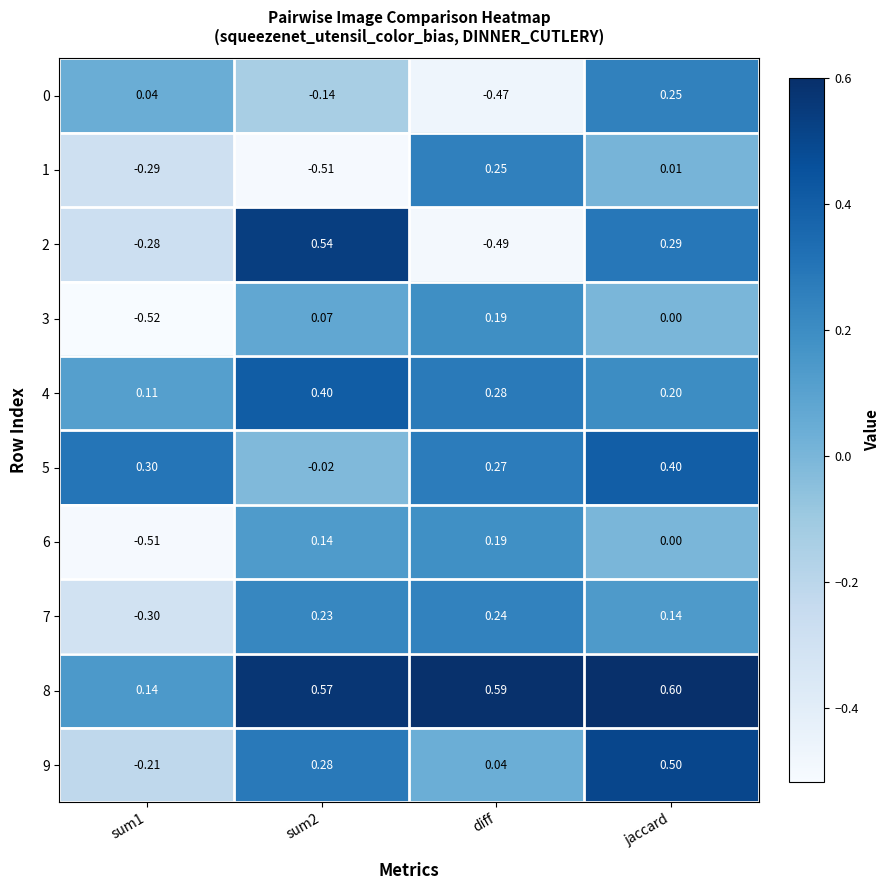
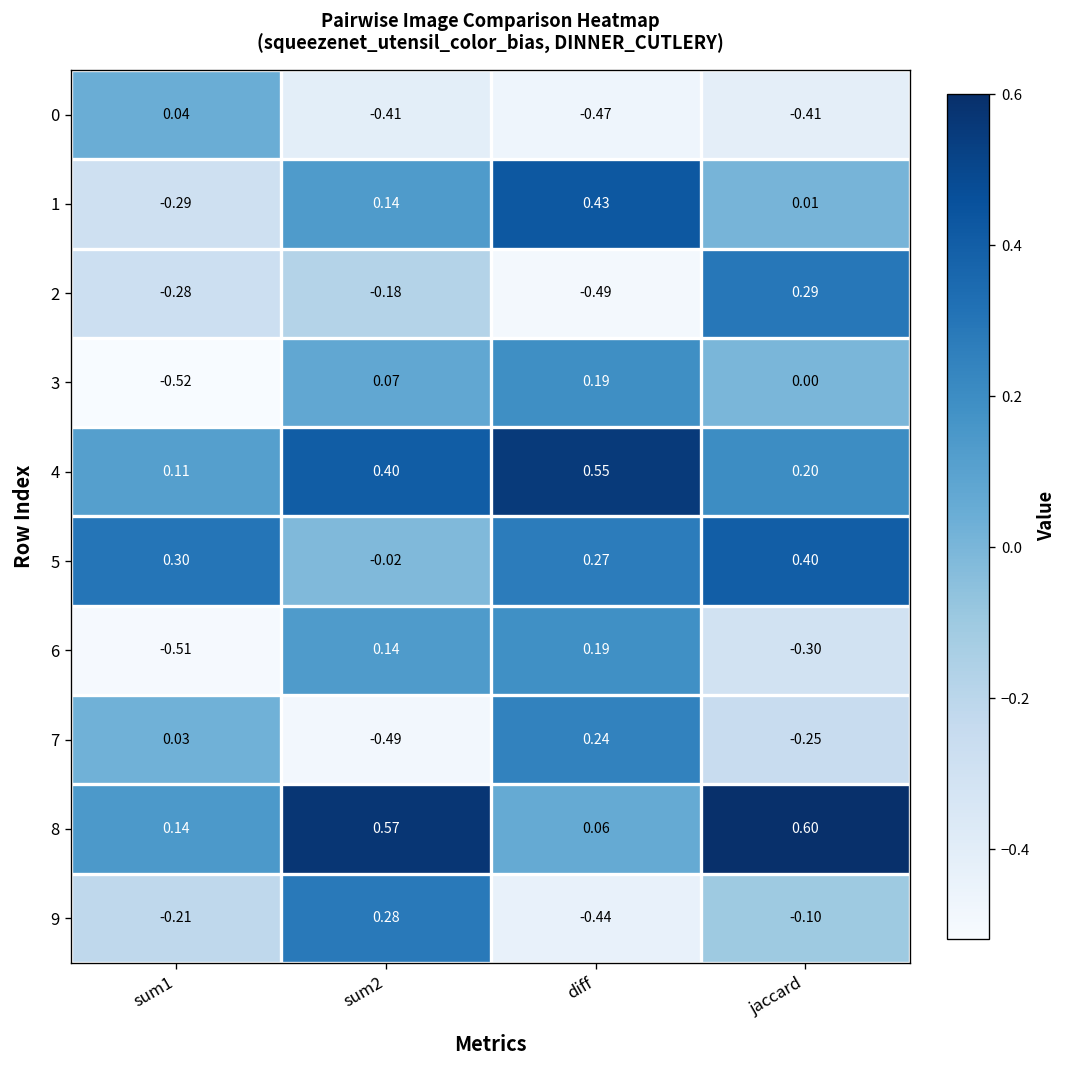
0, sum2: -0.14 -> -0.41
0, jaccard: 0.25 -> -0.41
1, sum2: -0.51 -> 0.14
1, diff: 0.25 -> 0.43
2, sum2: 0.54 -> -0.18
4, diff: 0.28 -> 0.55
6, jaccard: 0.00 -> -0.30
7, sum1: -0.30 -> 0.03
7, sum2: 0.23 -> -0.49
7, jaccard: 0.14 -> -0.25
8, diff: 0.59 -> 0.06
9, diff: 0.04 -> -0.44
9, jaccard: 0.50 -> -0.10
